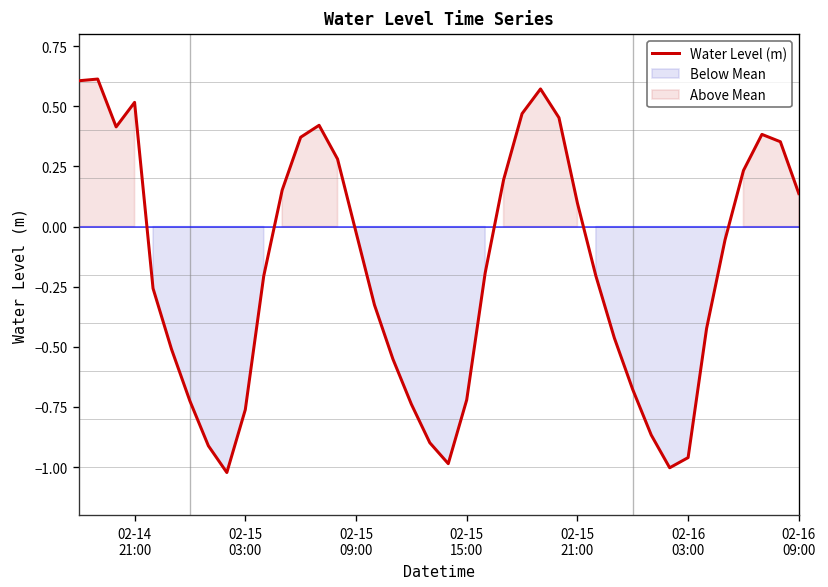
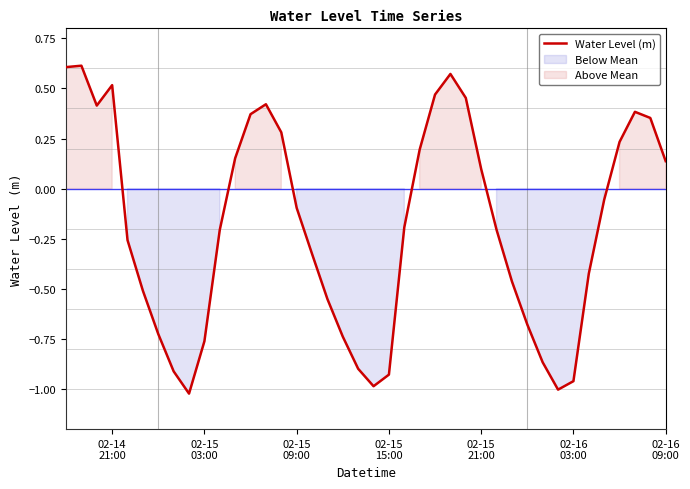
02-15 09:00: -0.02 -> -0.10
02-15 15:00: -0.72 -> -0.93
